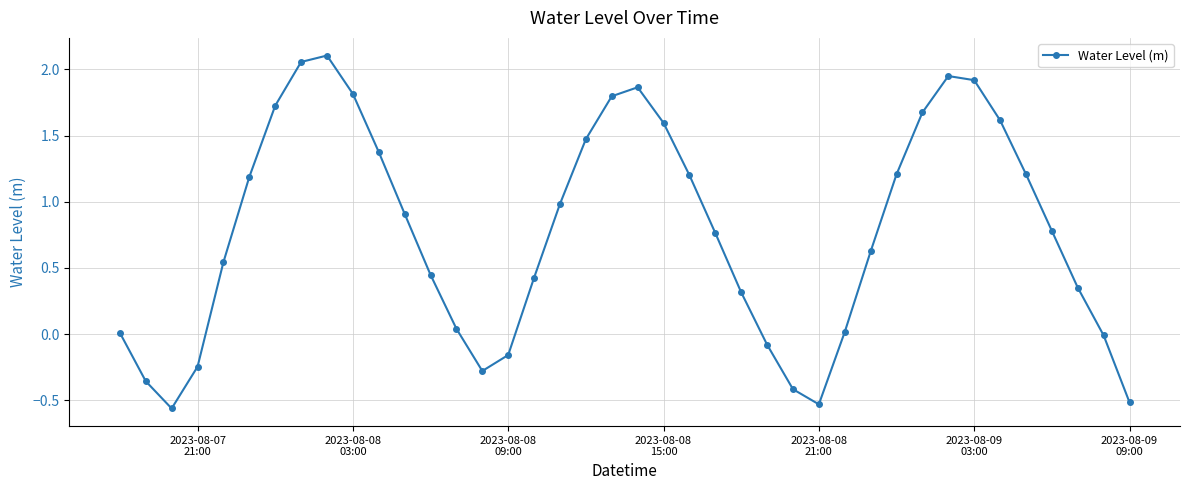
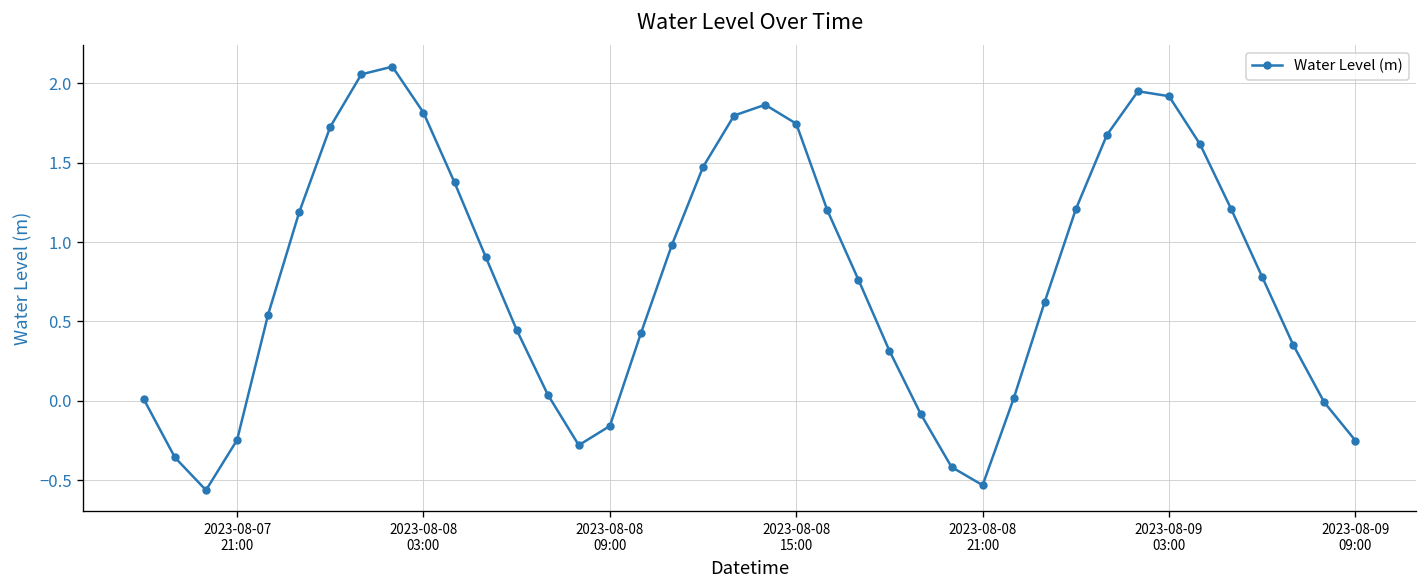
2023-08-08 15:00: 1.60 -> 1.75
2023-08-09 09:00: -0.52 -> -0.25
